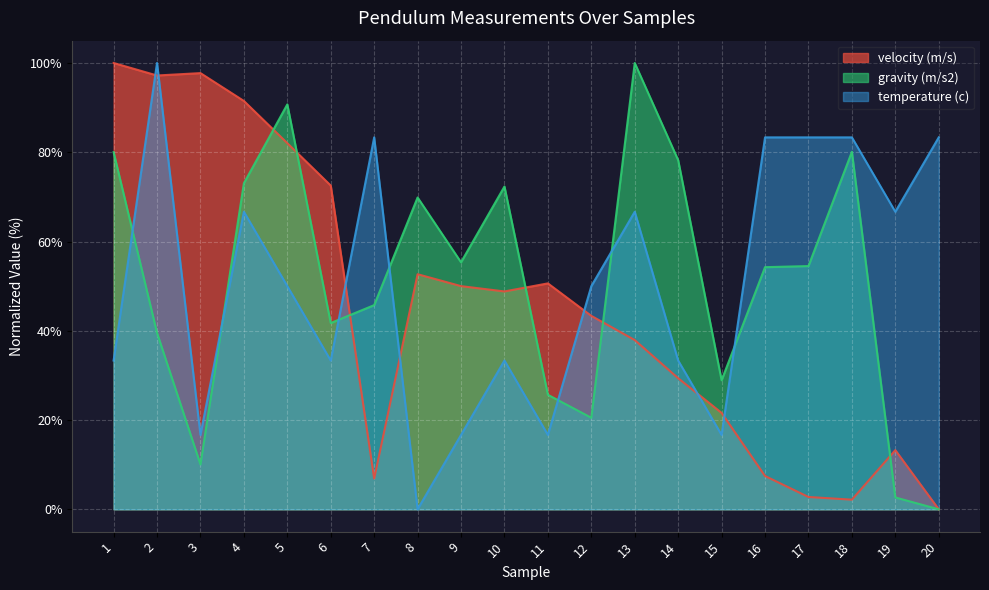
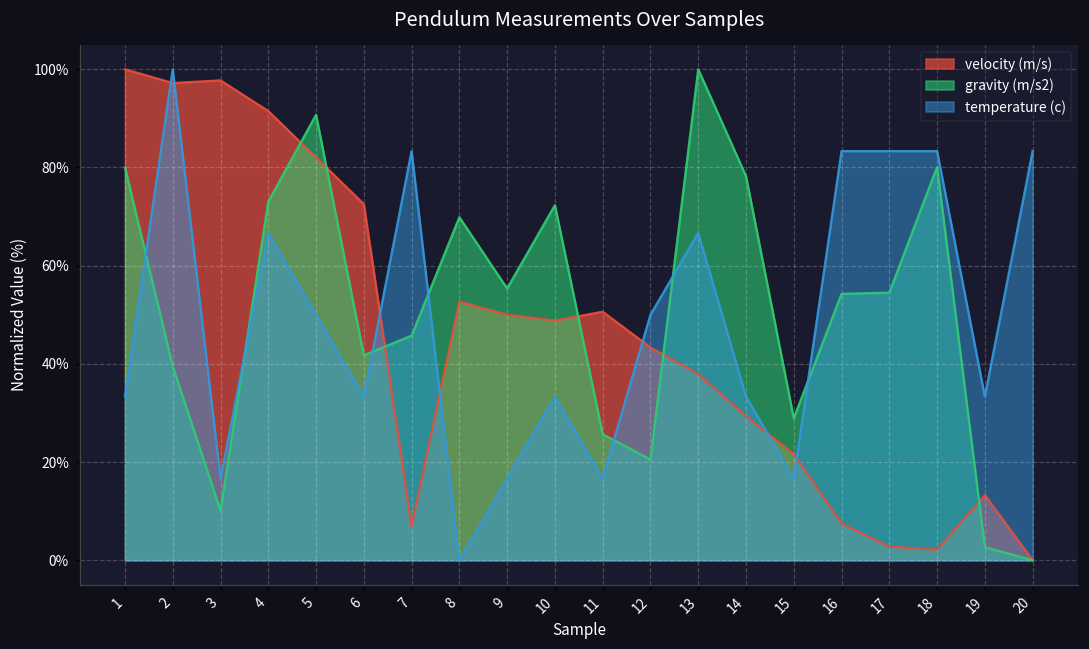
temperature (c), 19: 67% -> 33%
